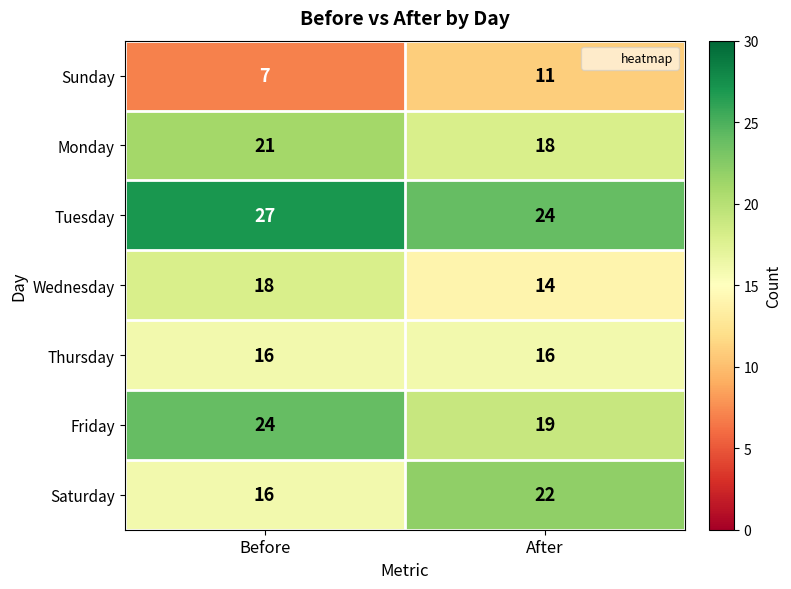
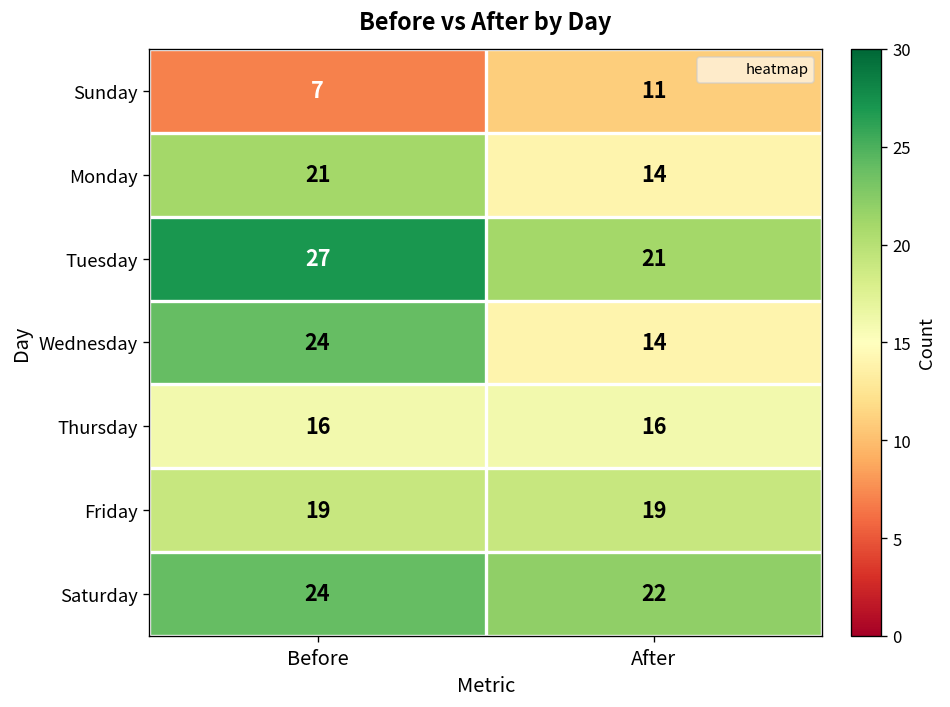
Monday, After: 18 -> 14
Tuesday, After: 24 -> 21
Wednesday, Before: 18 -> 24
Friday, Before: 24 -> 19
Saturday, Before: 16 -> 24
